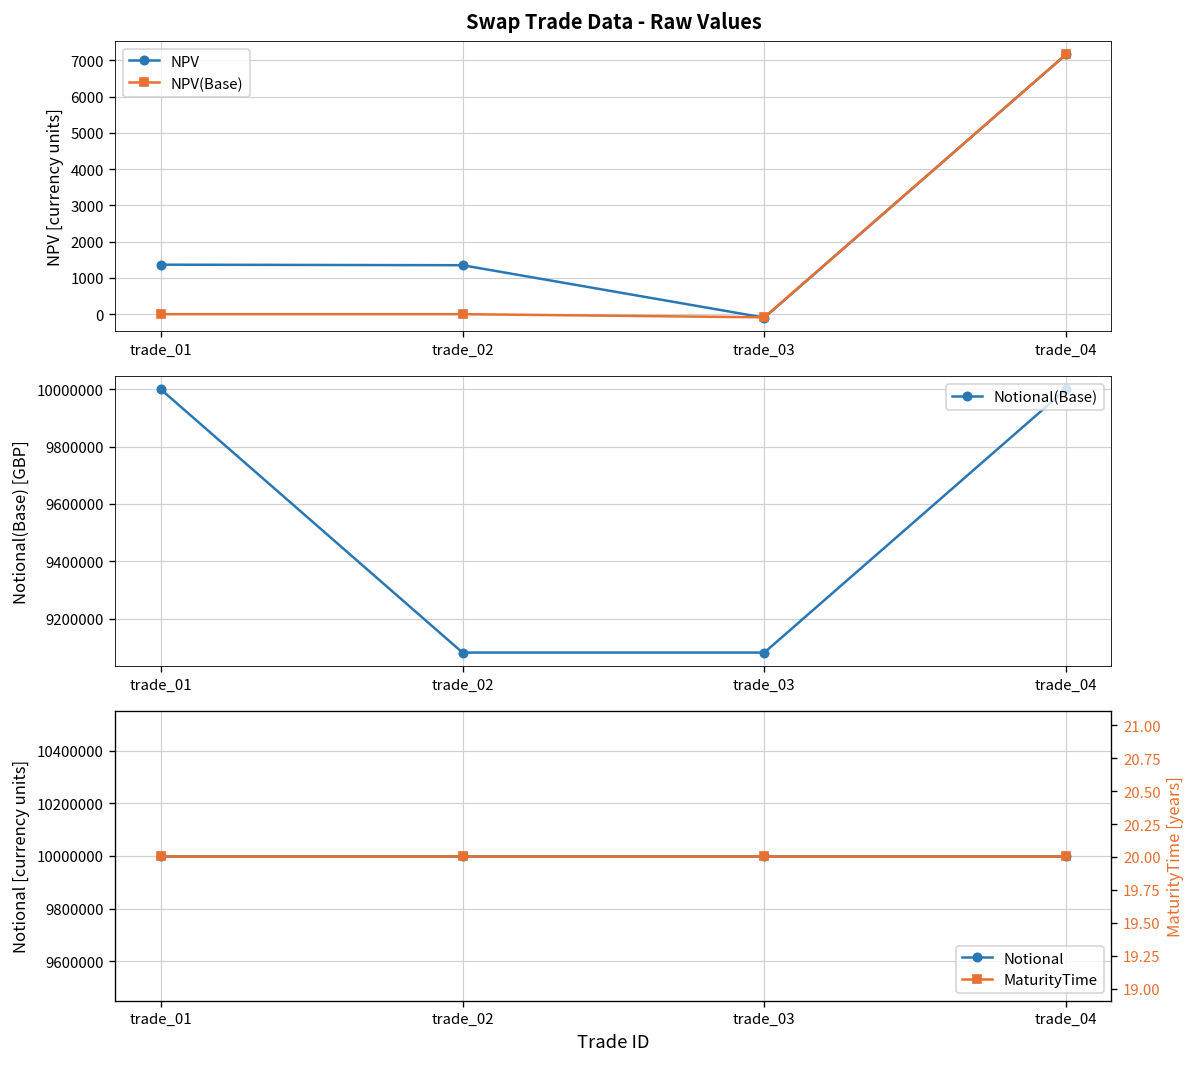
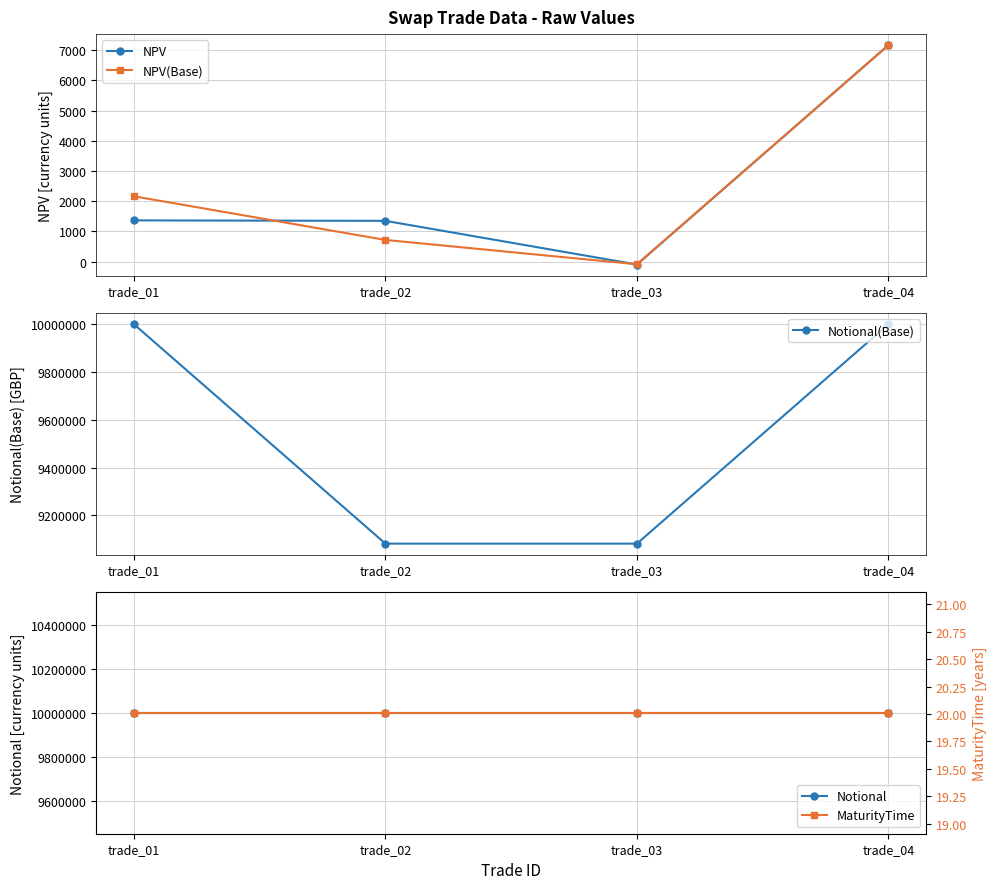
Swap Trade Data - Raw Values, NPV(Base), trade_01: 0 -> 2200
Swap Trade Data - Raw Values, NPV(Base), trade_02: 0 -> 700
